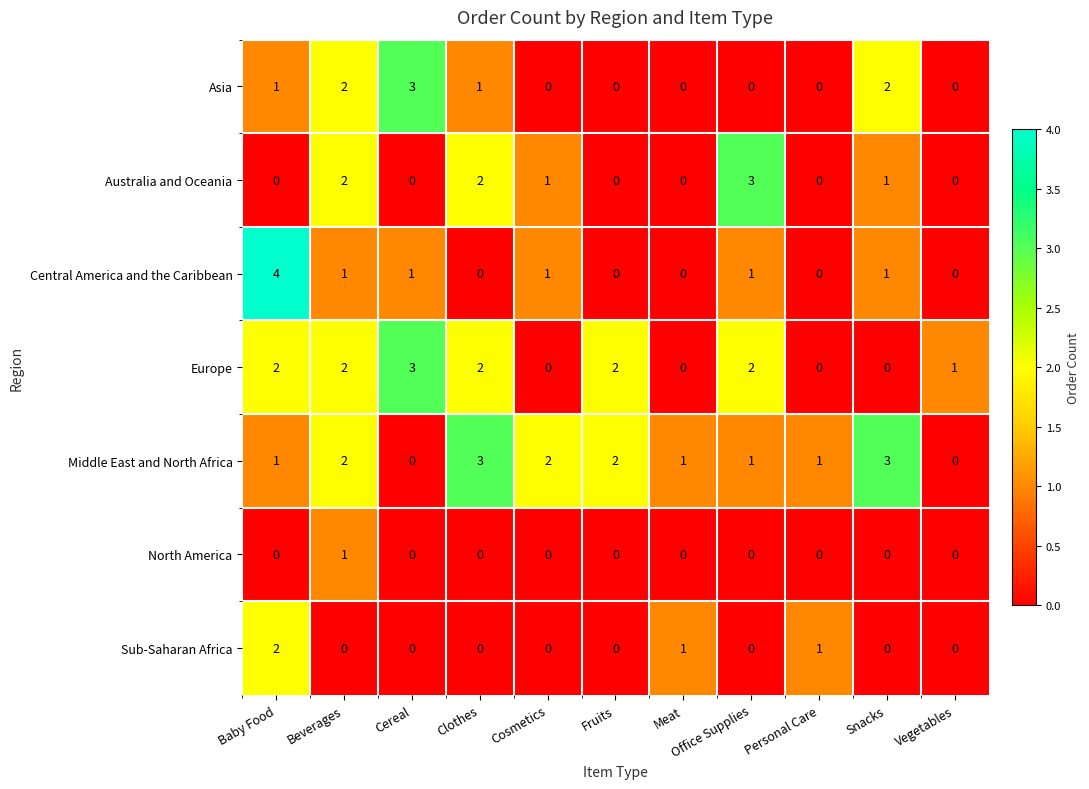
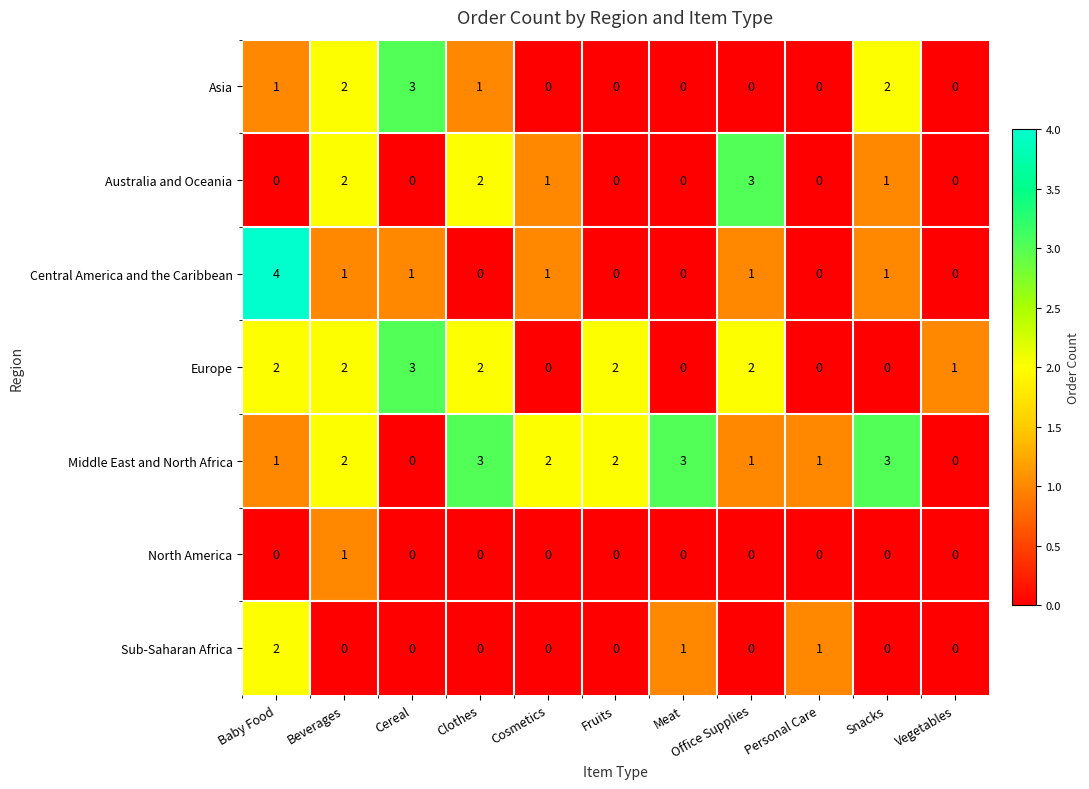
Middle East and North Africa, Meat: 1 -> 3
